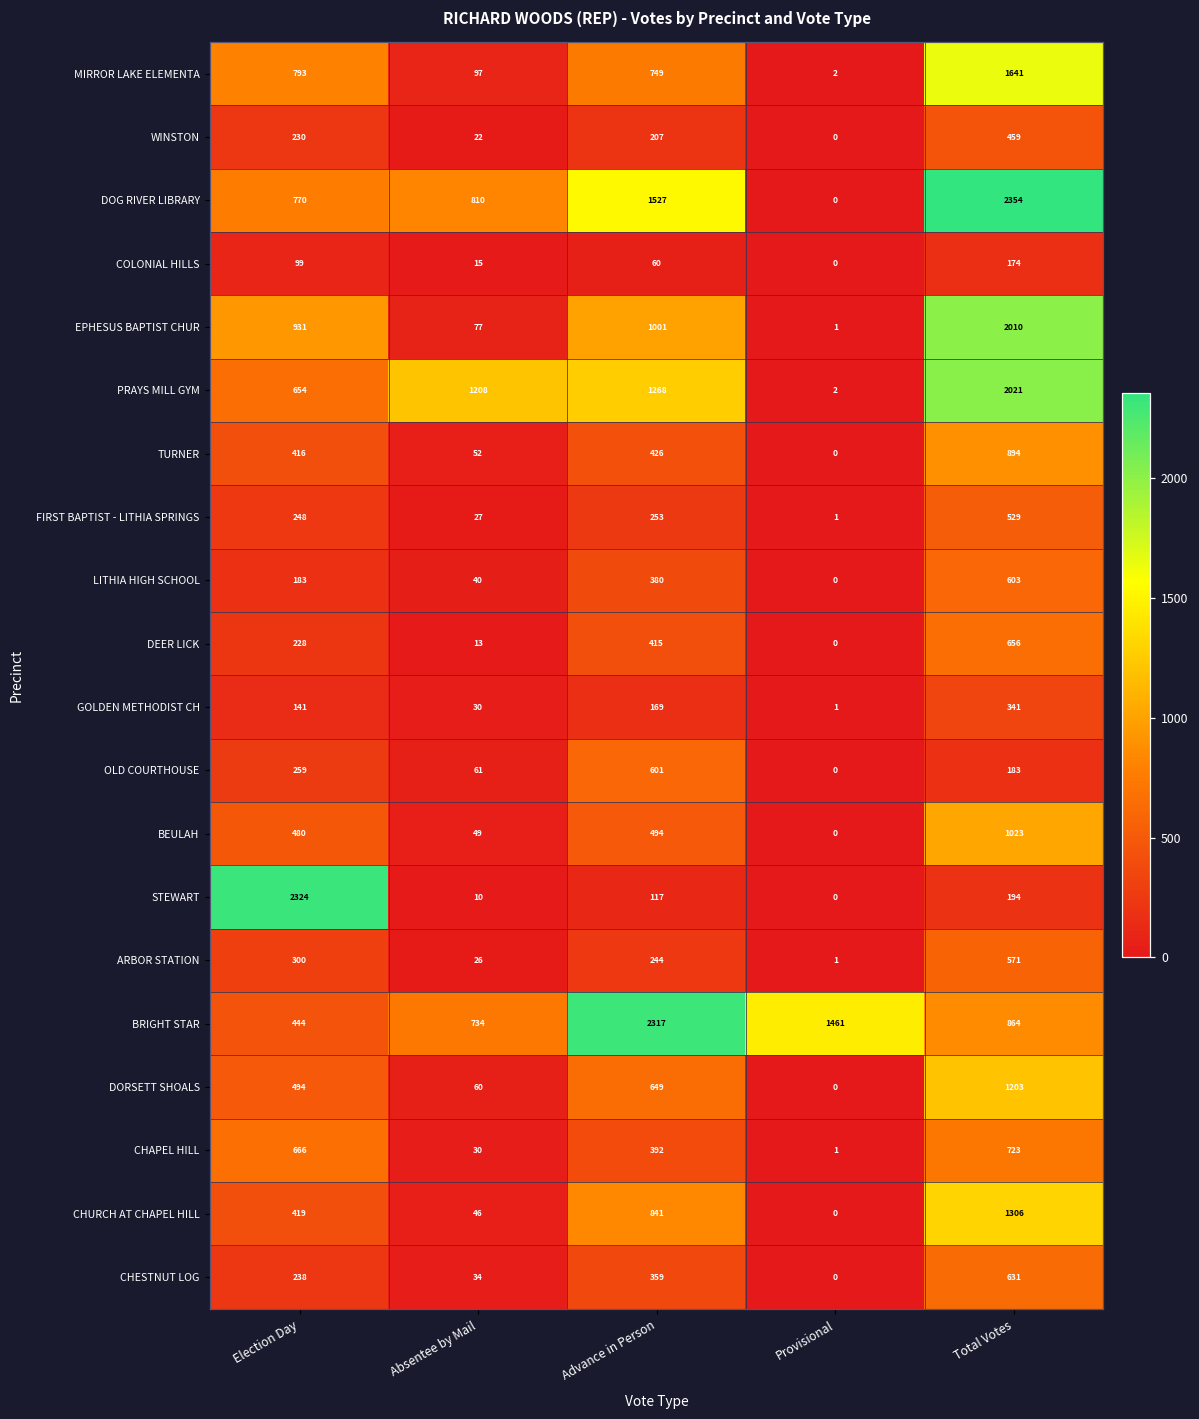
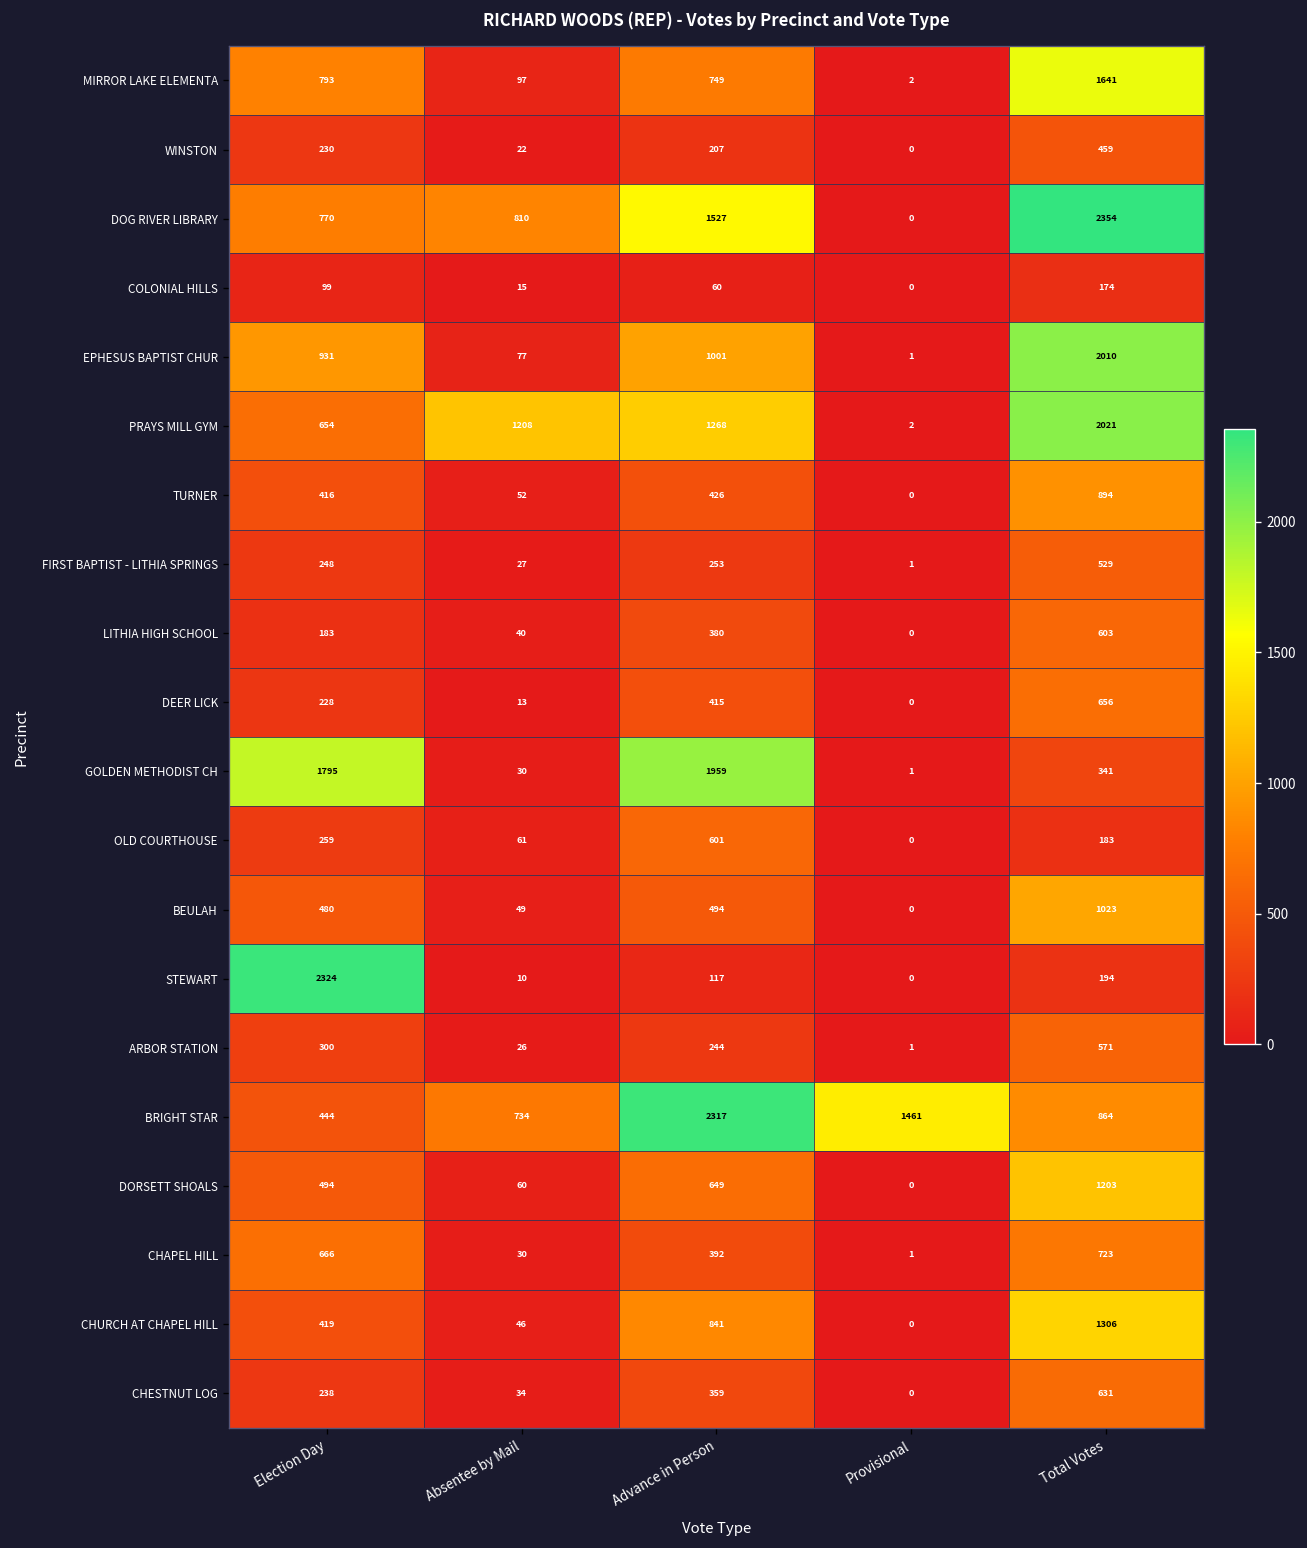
GOLDEN METHODIST CH, Election Day: 141 -> 1795
GOLDEN METHODIST CH, Advance in Person: 169 -> 1959
